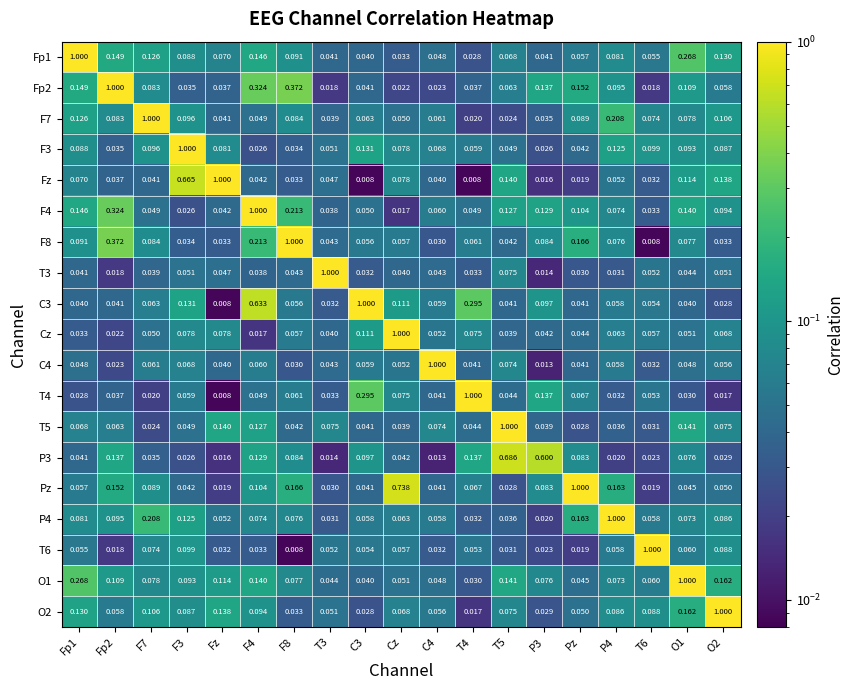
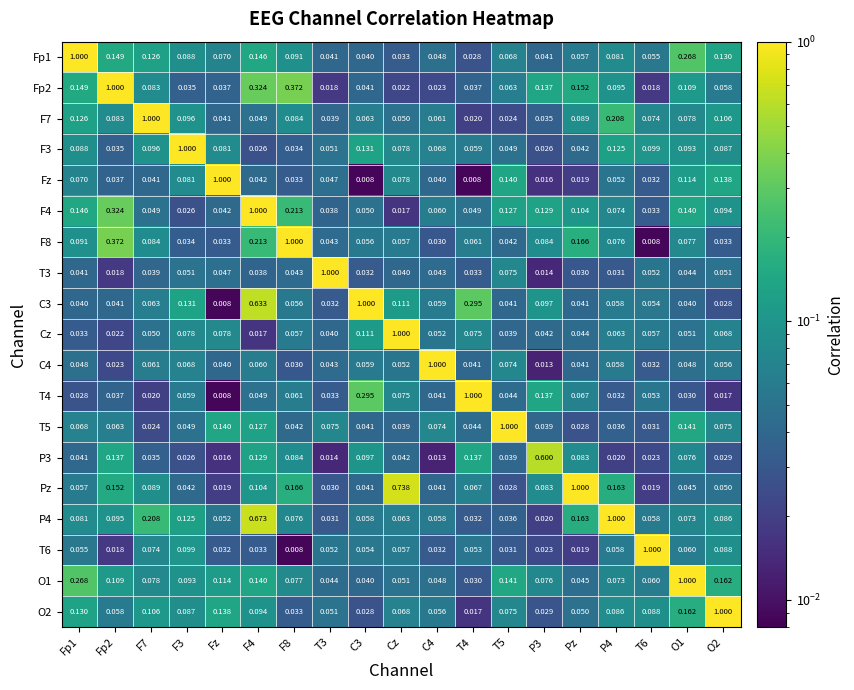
Fz, F3: 0.665 -> 0.081
P3, T5: 0.686 -> 0.039
P4, F4: 0.074 -> 0.673
